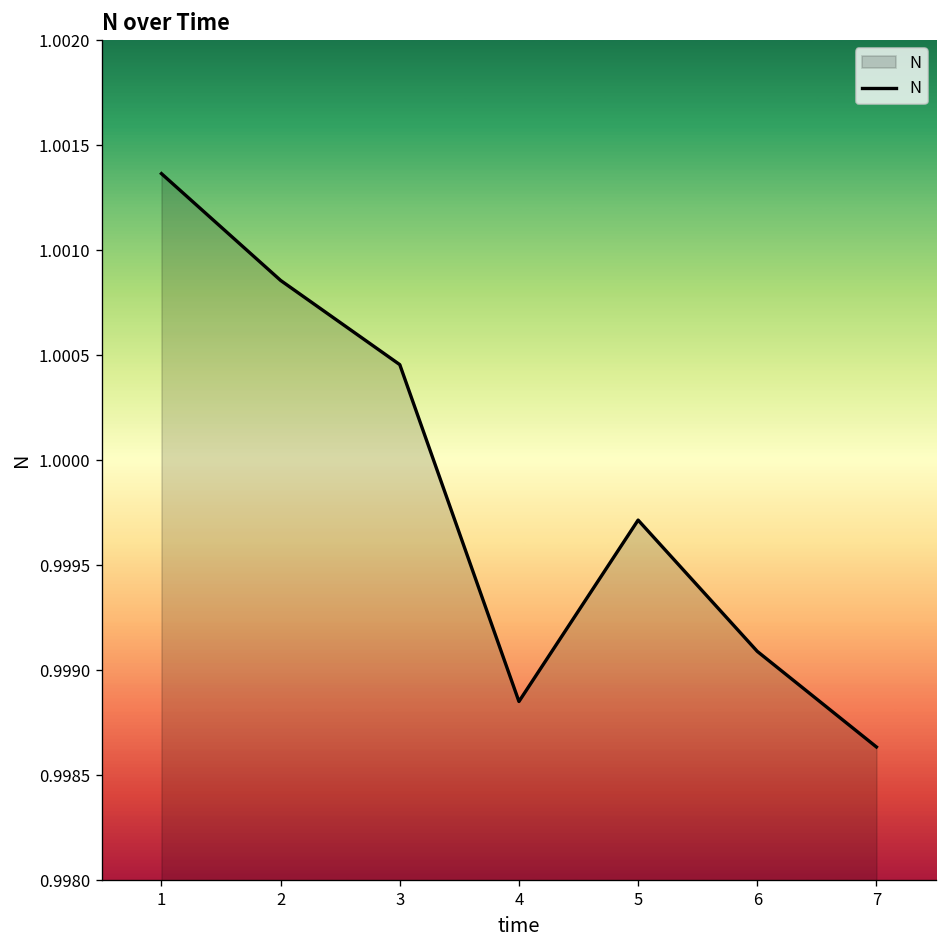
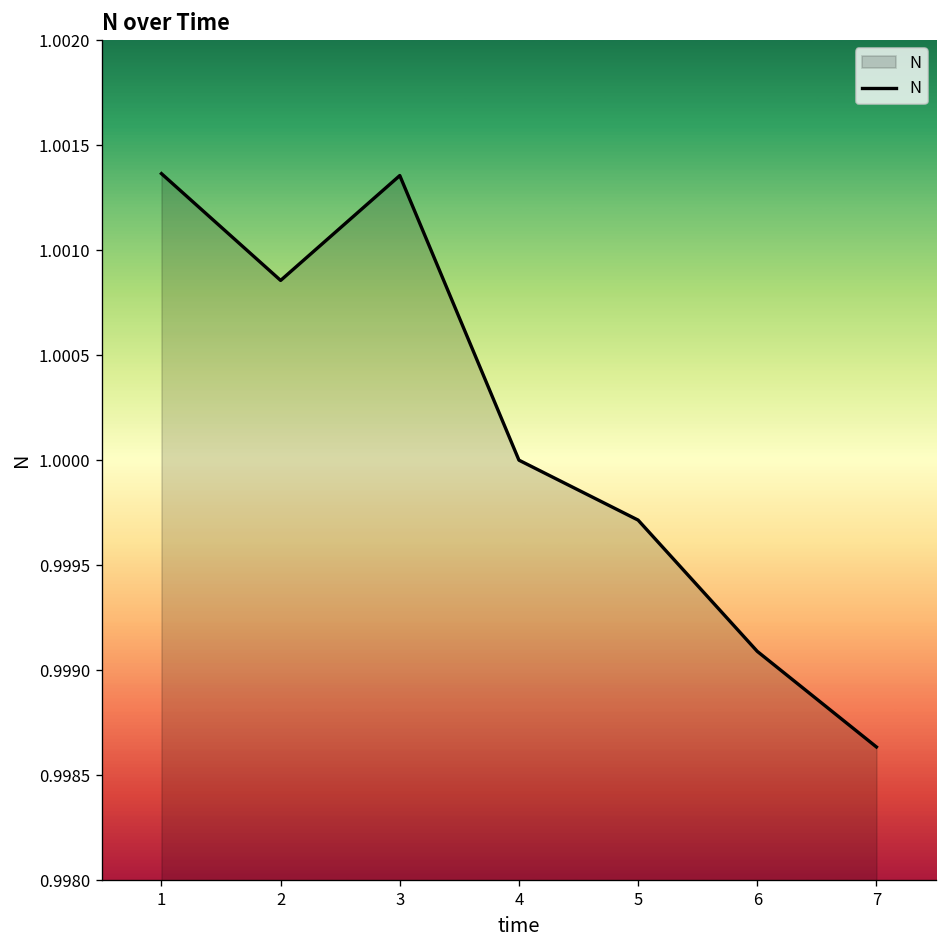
3: 1.00045 -> 1.00135
4: 0.99885 -> 1.00000
